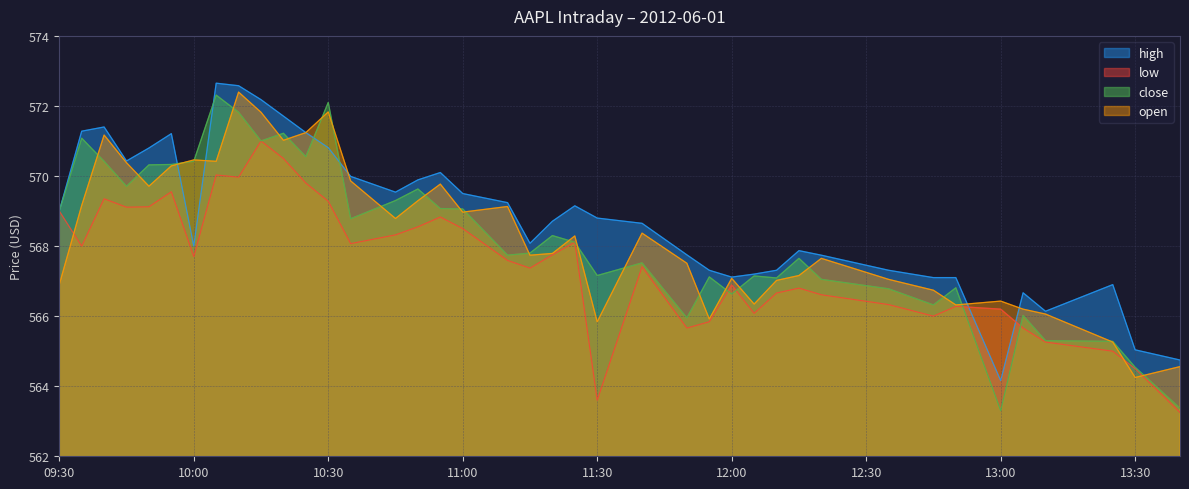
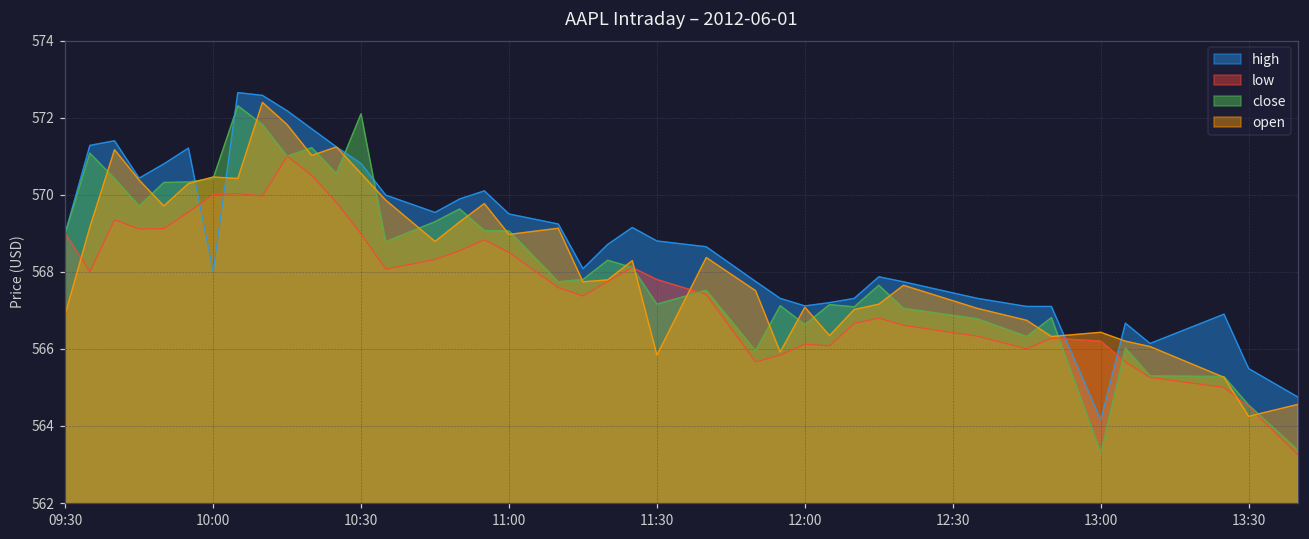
low, 10:00: 567.7 -> 570.0
low, 10:30: 569.3 -> 569.0
open, 10:30: 571.8 -> 570.6
low, 11:30: 563.6 -> 567.8
low, 12:00: 566.9 -> 566.1
high, 13:30: 565.0 -> 565.5
